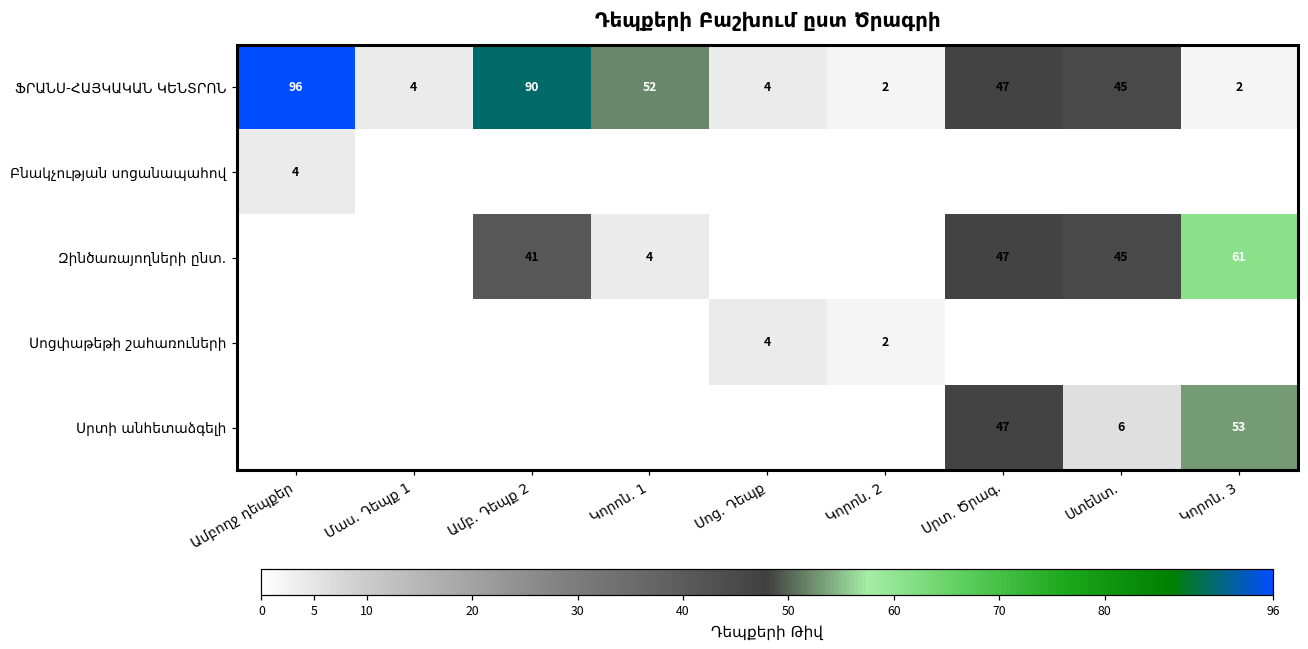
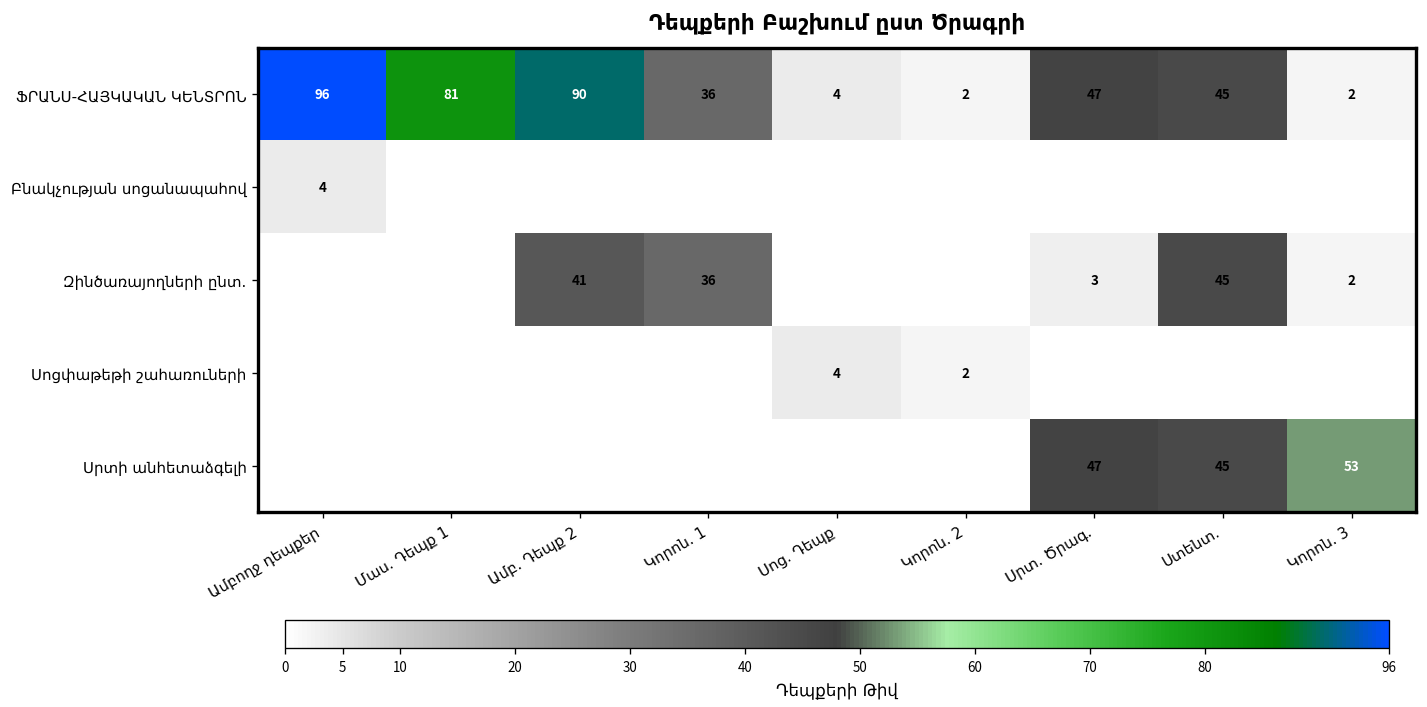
ՖՐԱՆՍ-ՀԱՅԿԱԿԱՆ ԿԵՆՏՐՈՆ, Մաս. Դեպք 1: 4 -> 81
ՖՐԱՆՍ-ՀԱՅԿԱԿԱՆ ԿԵՆՏՐՈՆ, Կորոն. 1: 52 -> 36
Զինծառայողների ընտ., Կորոն. 1: 4 -> 36
Զինծառայողների ընտ., Սրտ. Ծրագ.: 47 -> 3
Զինծառայողների ընտ., Կորոն. 3: 61 -> 2
Սրտի անհետաձգելի, Ստենտ.: 6 -> 45
